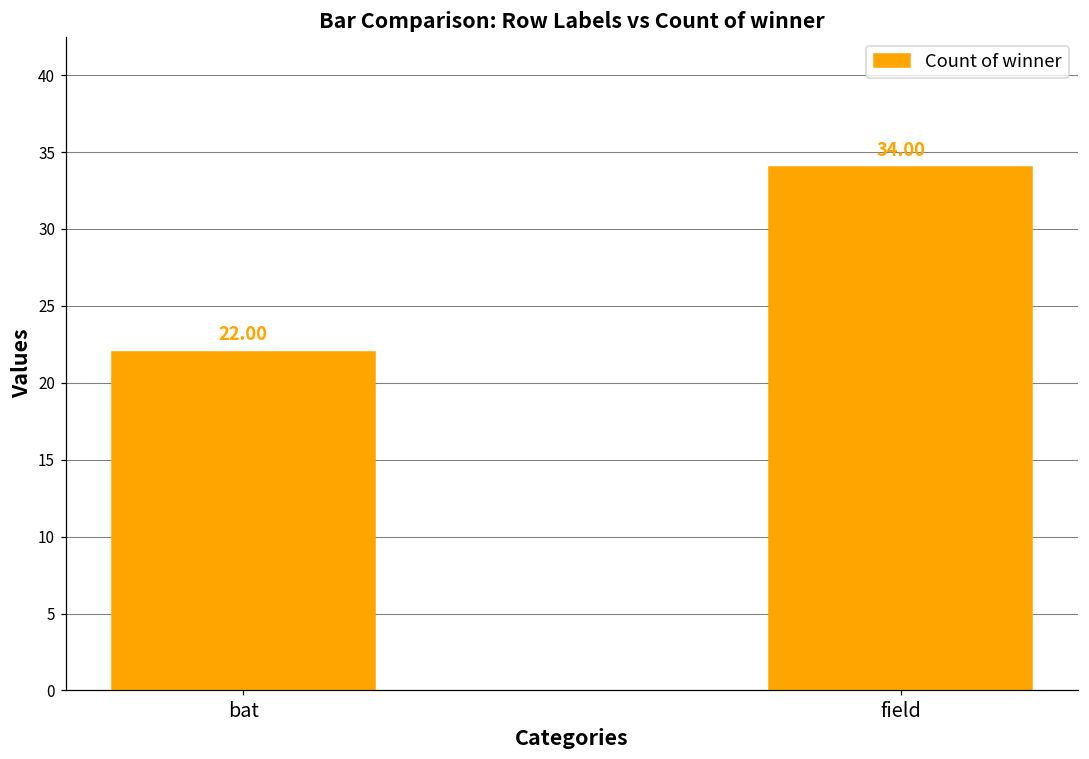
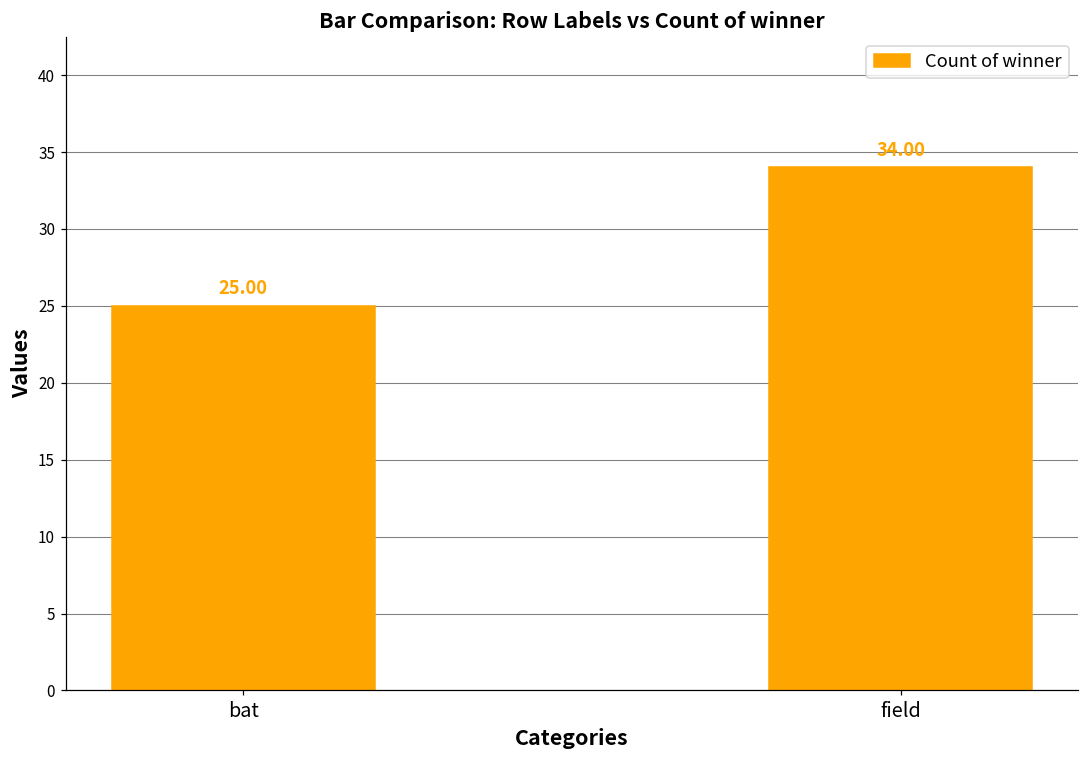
bat: 22.00 -> 25.00
